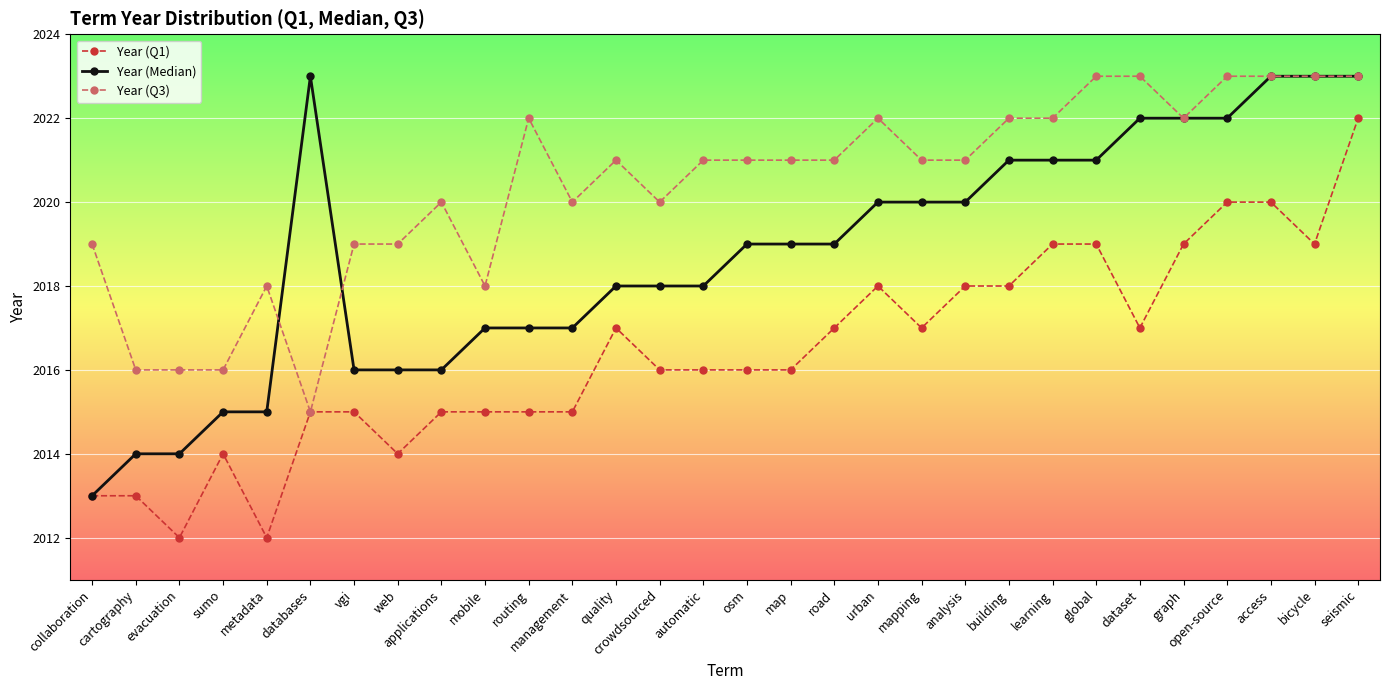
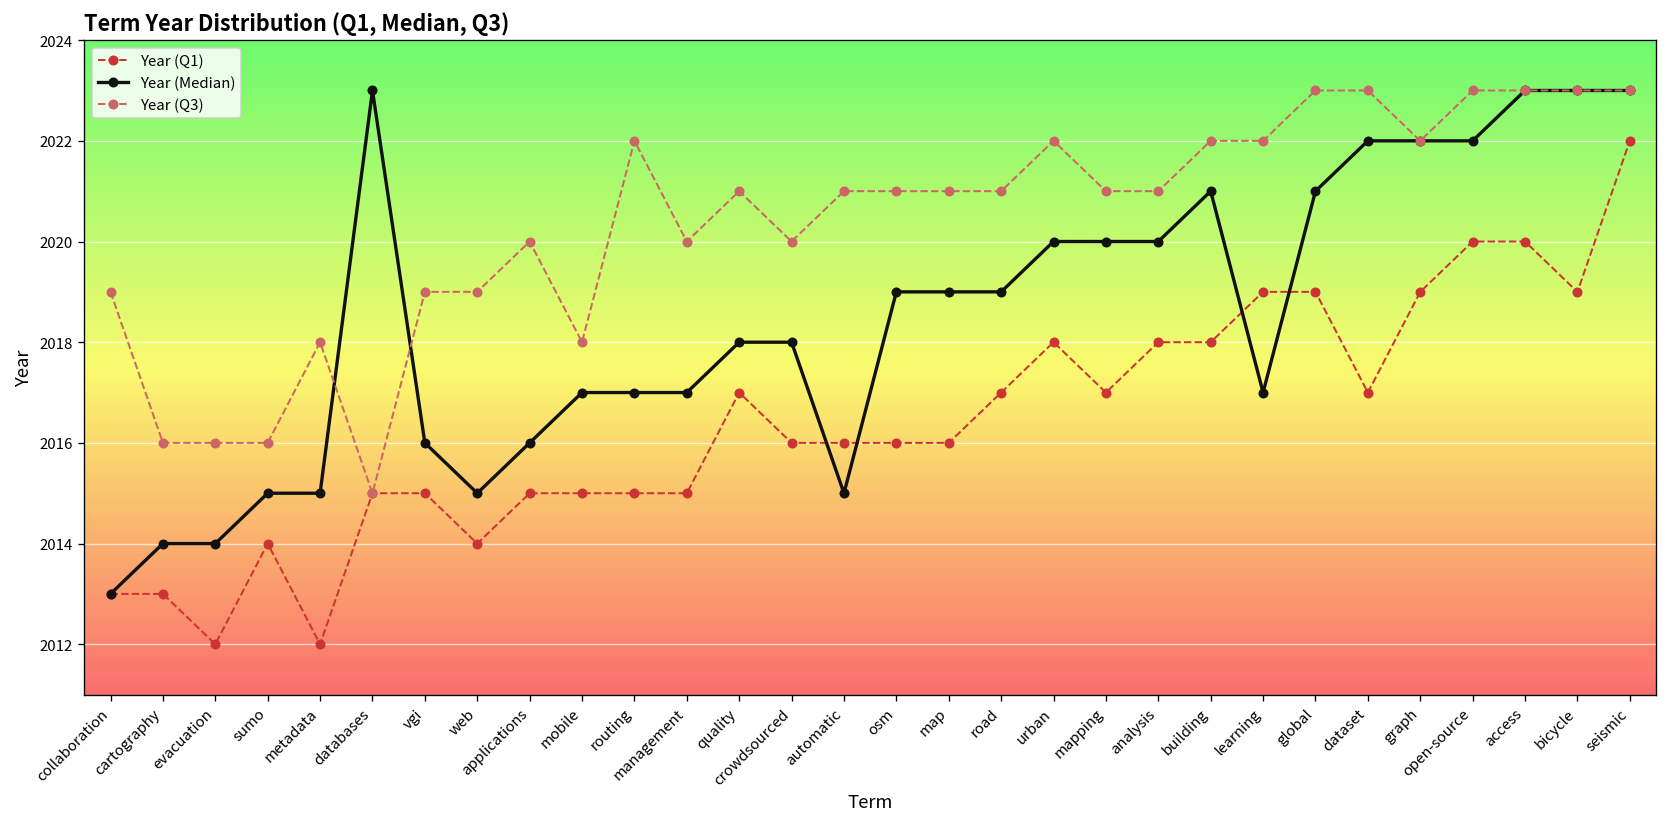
Year (Median), web: 2016 -> 2015
Year (Median), automatic: 2018 -> 2015
Year (Median), learning: 2021 -> 2017
